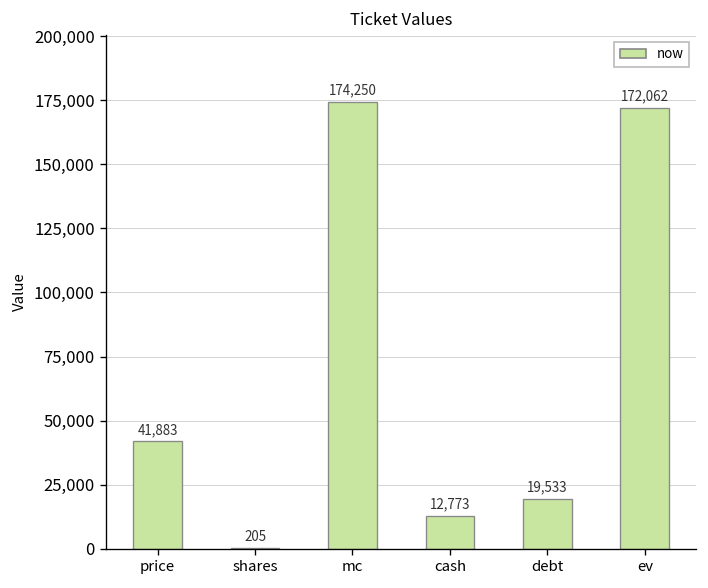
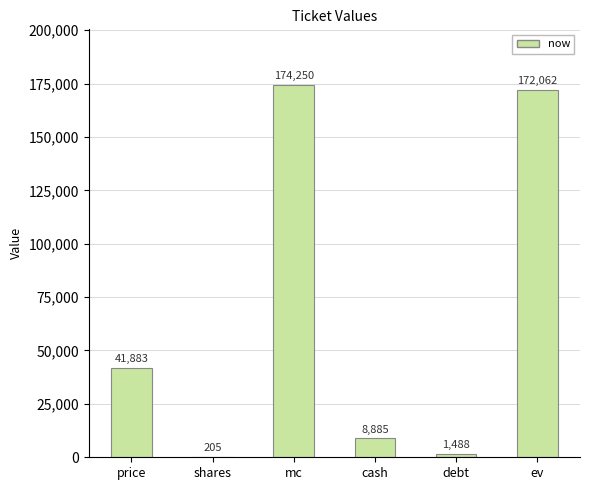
cash: 12,773 -> 8,885
debt: 19,533 -> 1,488
